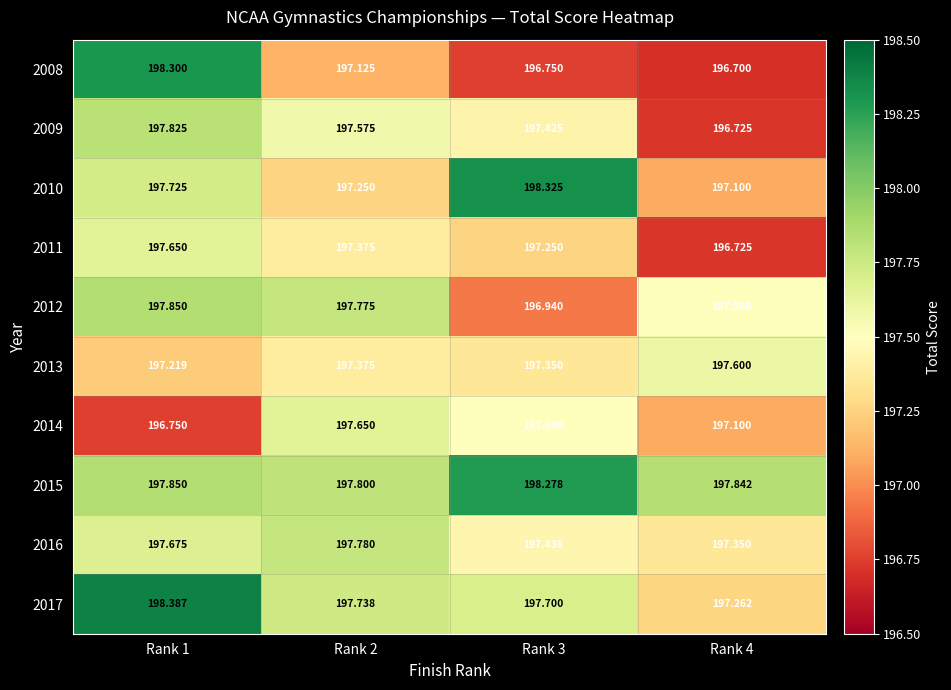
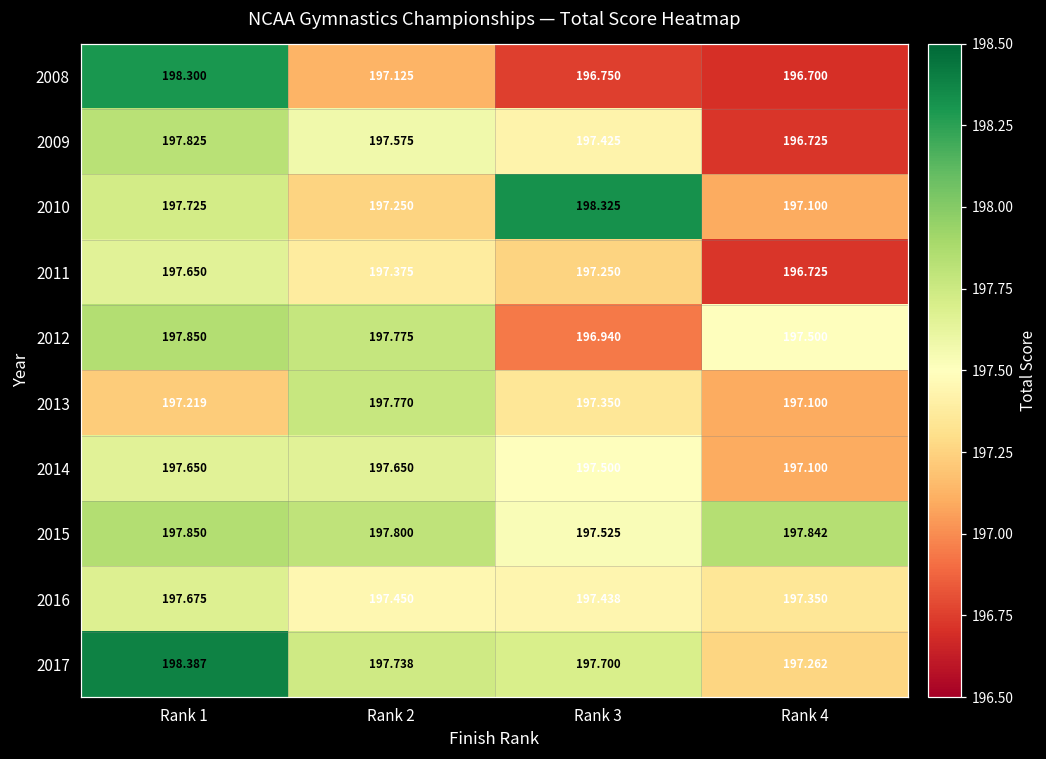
2013, Rank 2: 197.375 -> 197.770
2013, Rank 4: 197.600 -> 197.100
2014, Rank 1: 196.750 -> 197.650
2015, Rank 3: 198.278 -> 197.525
2016, Rank 2: 197.780 -> 197.450
